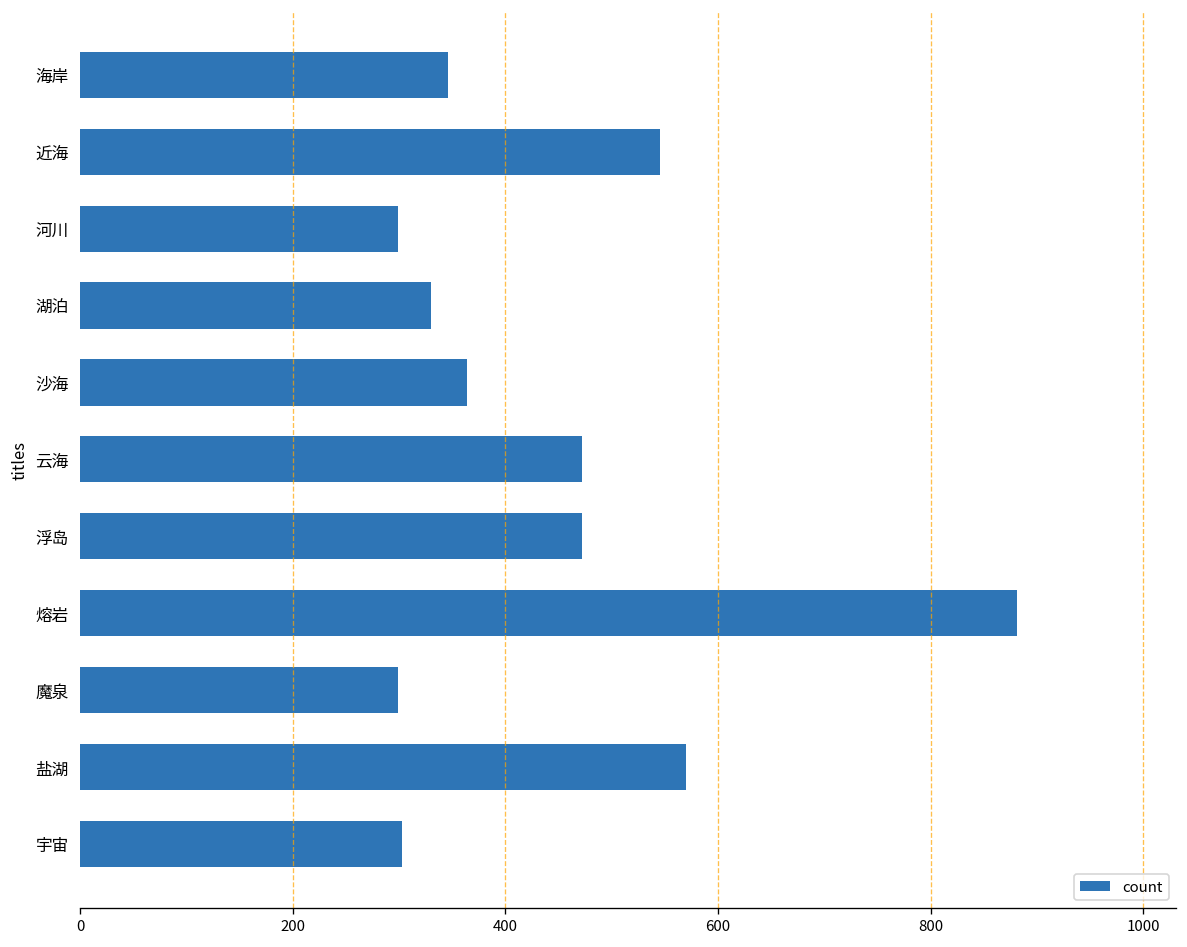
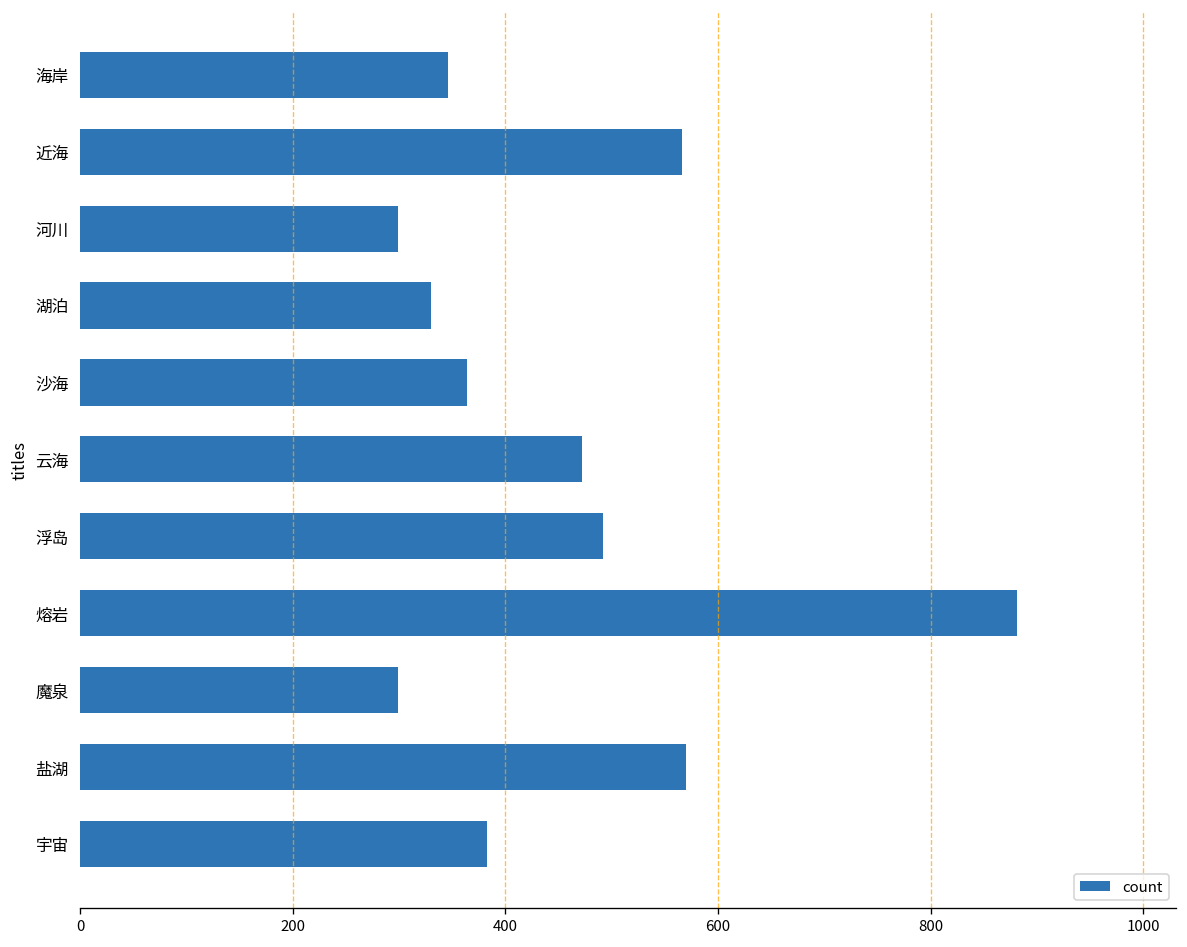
近海: 550 -> 570
浮岛: 470 -> 490
宇宙: 300 -> 380
